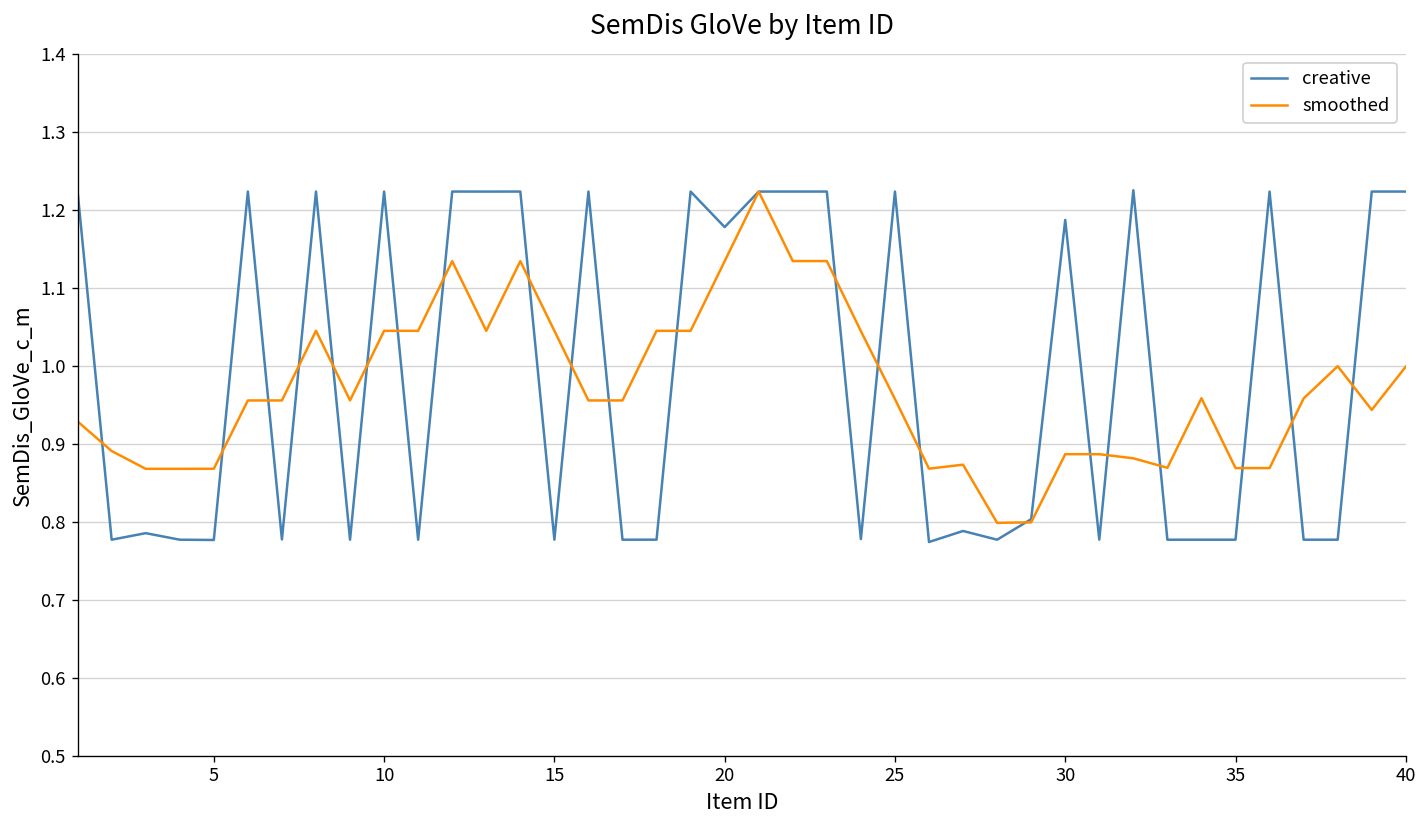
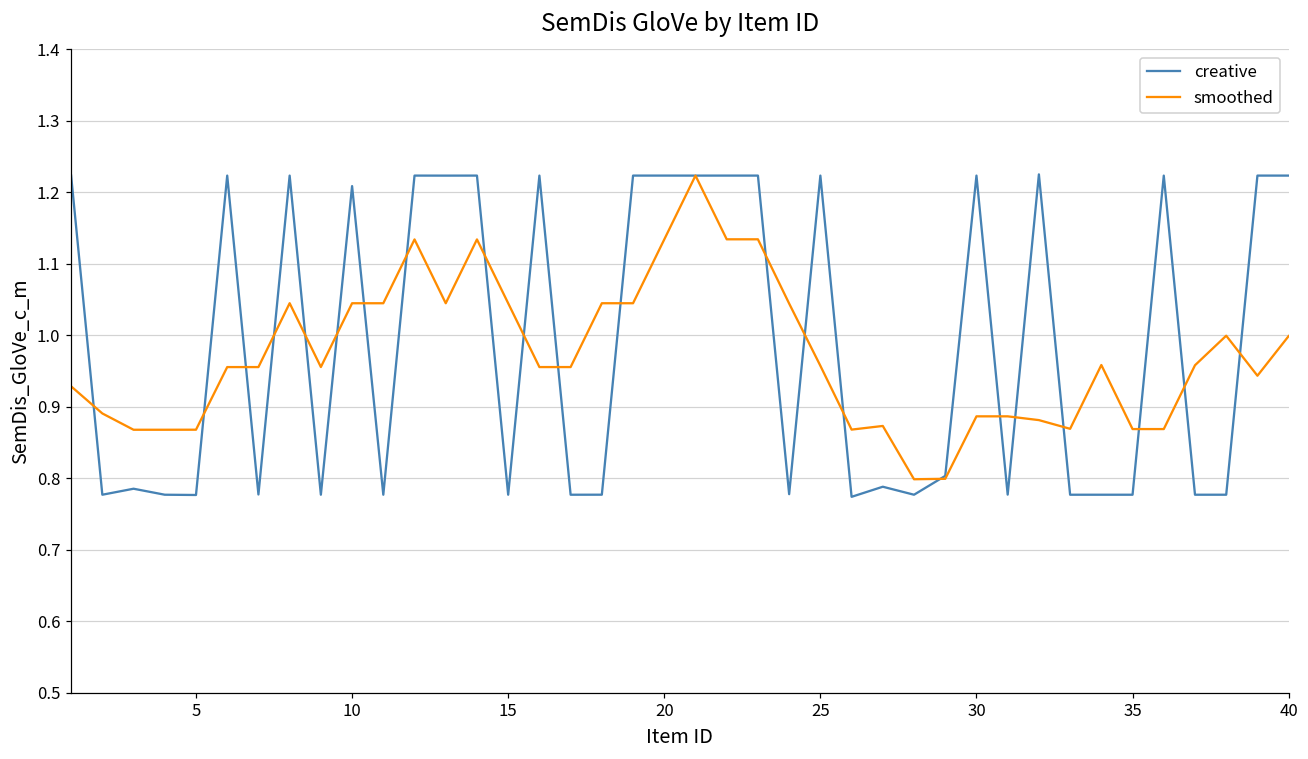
creative, 10: 1.22 -> 1.21
creative, 20: 1.18 -> 1.22
creative, 30: 1.19 -> 1.22
